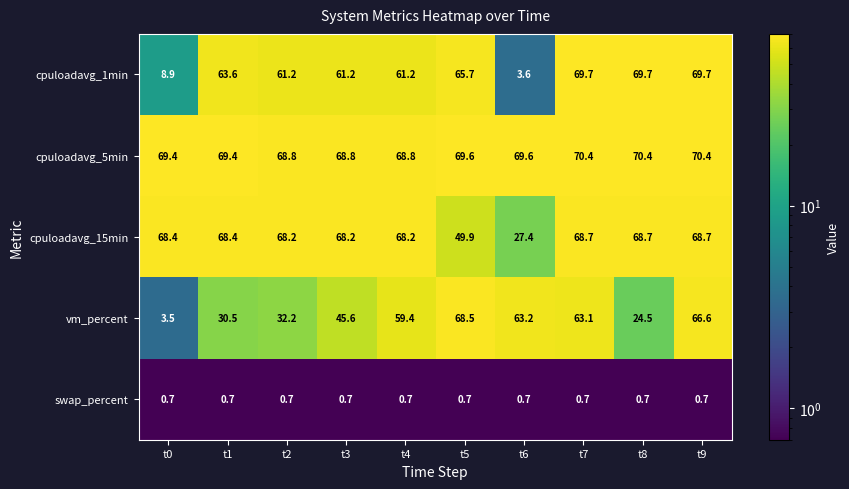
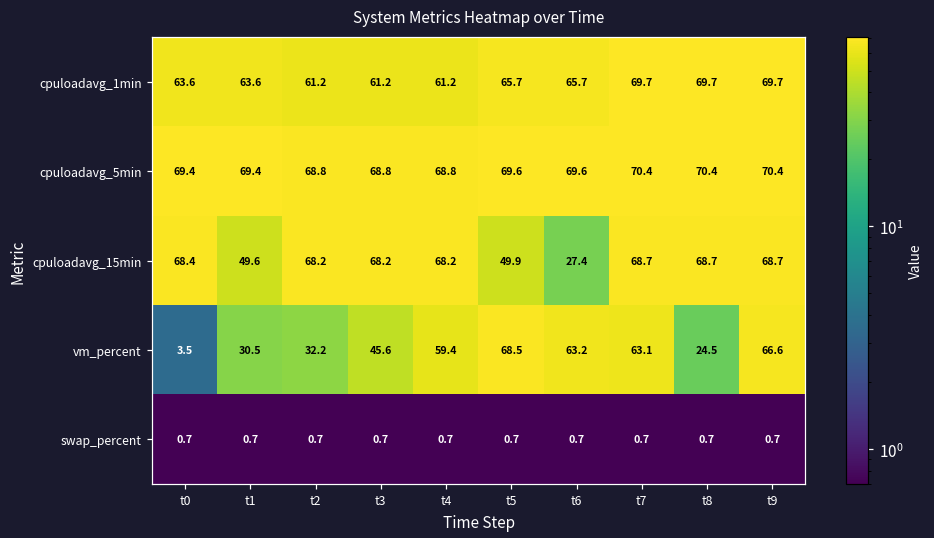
cpuloadavg_1min, t0: 8.9 -> 63.6
cpuloadavg_1min, t6: 3.6 -> 65.7
cpuloadavg_15min, t1: 68.4 -> 49.6
